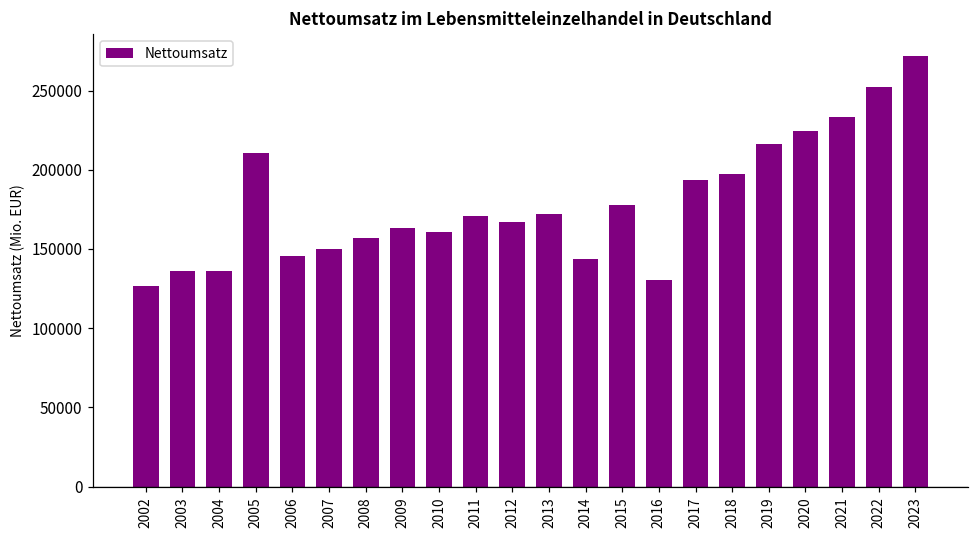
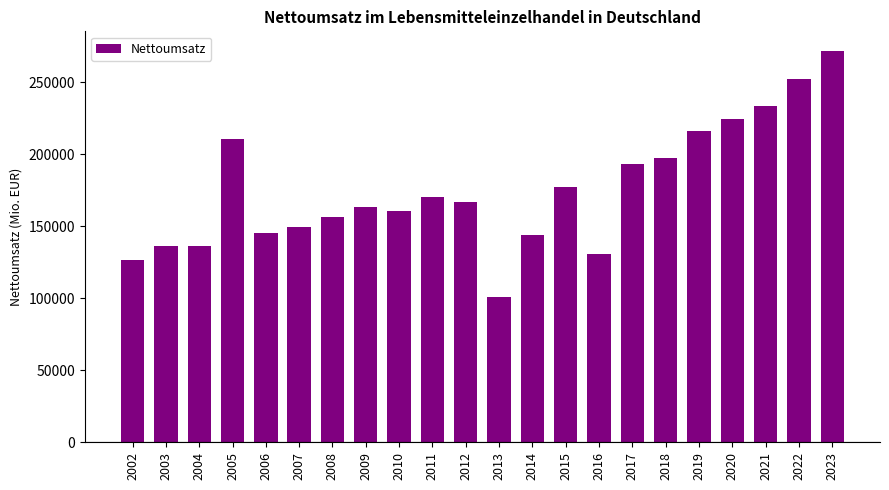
2013: 172000 -> 101000
